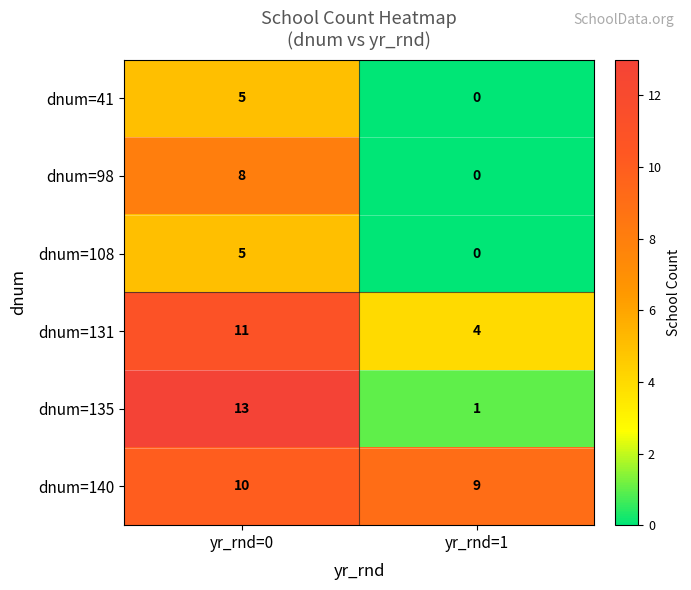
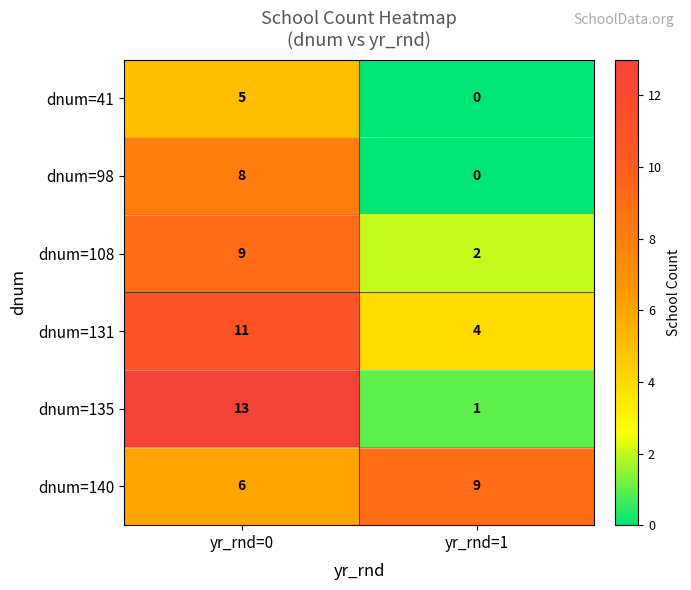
dnum=108, yr_rnd=0: 5 -> 9
dnum=108, yr_rnd=1: 0 -> 2
dnum=140, yr_rnd=0: 10 -> 6
